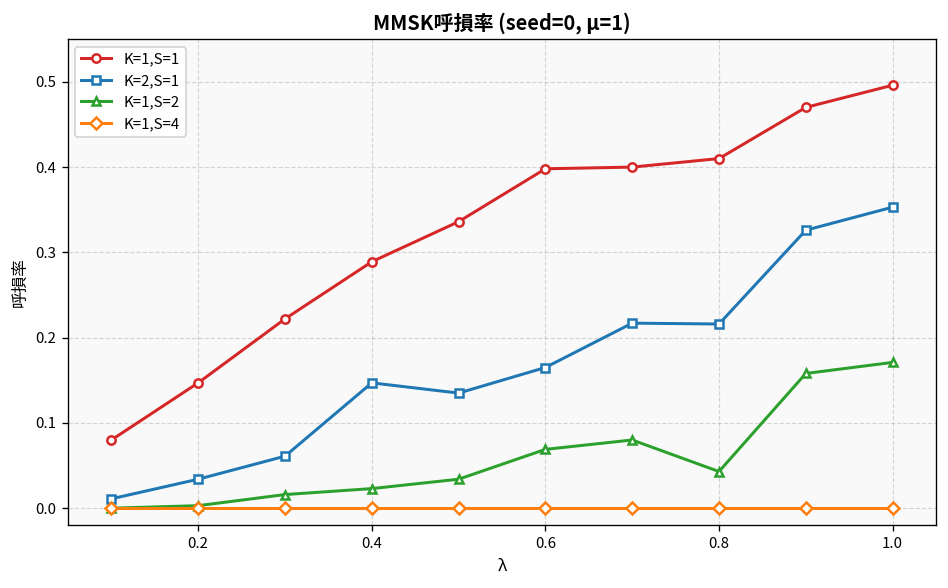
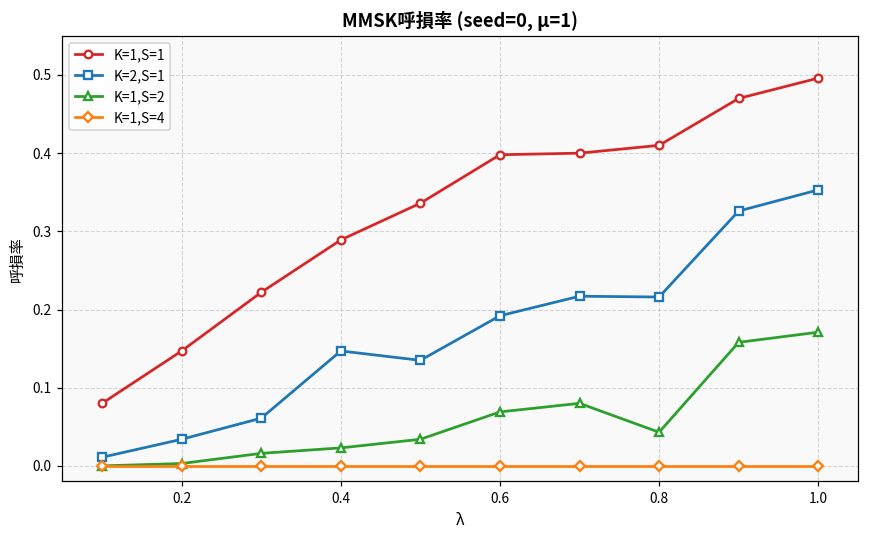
K=2,S=1, 0.6: 0.17 -> 0.19
